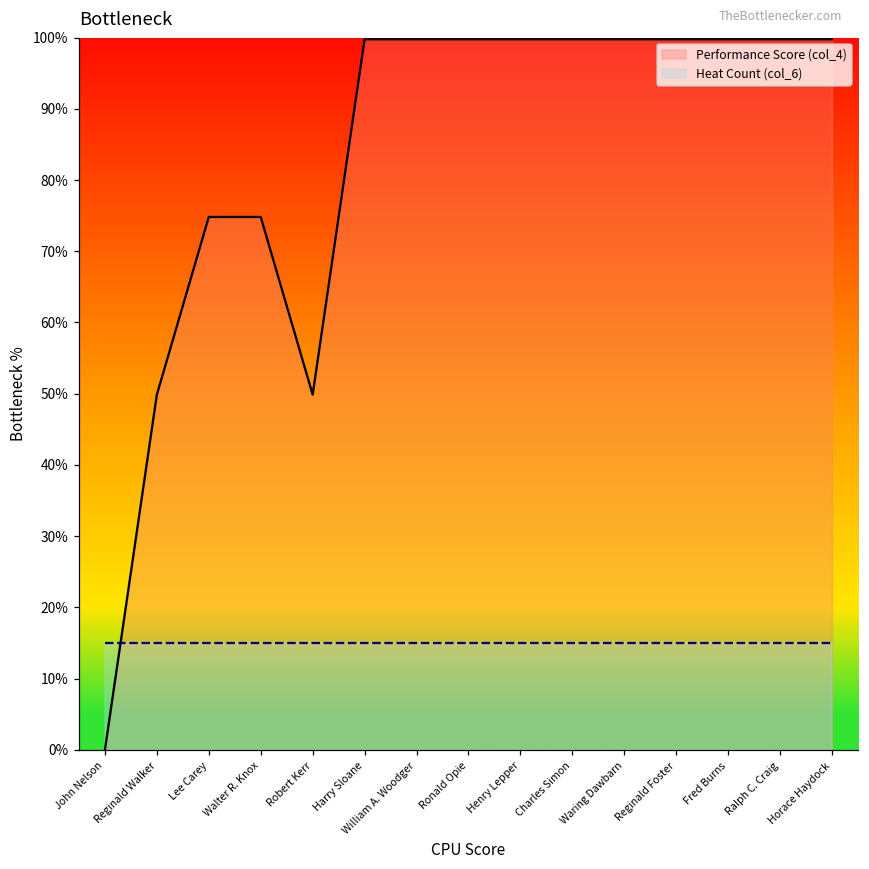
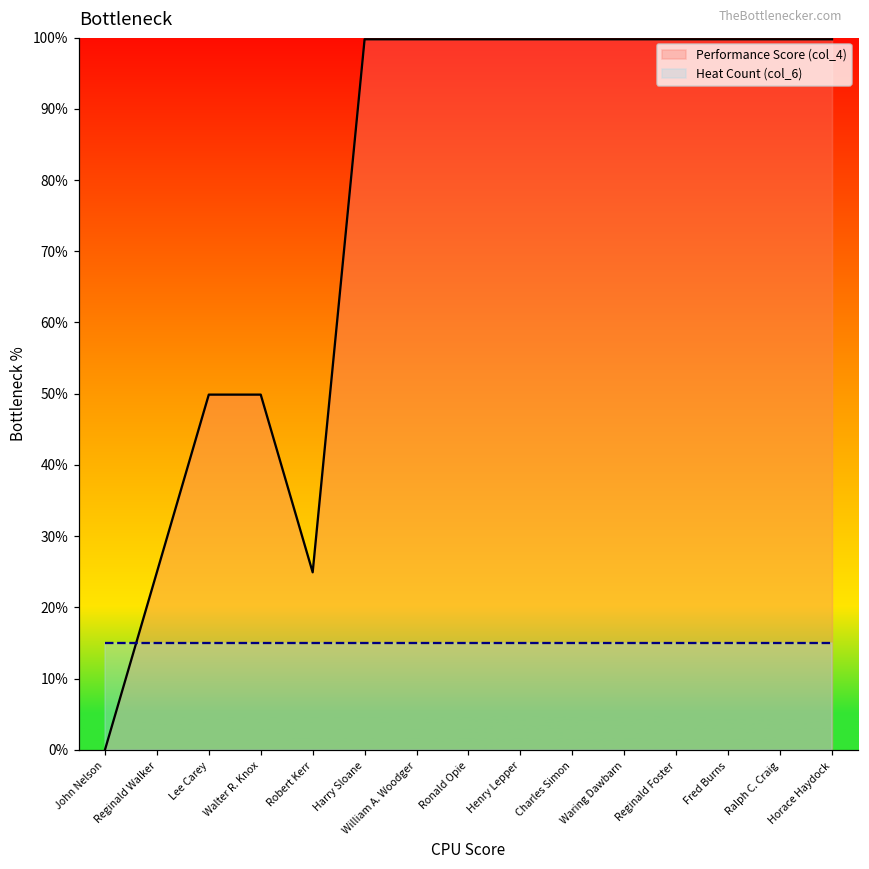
Performance Score (col_4), Reginald Walker: 50% -> 25%
Performance Score (col_4), Lee Carey: 75% -> 50%
Performance Score (col_4), Walter R. Knox: 75% -> 50%
Performance Score (col_4), Robert Kerr: 50% -> 25%
